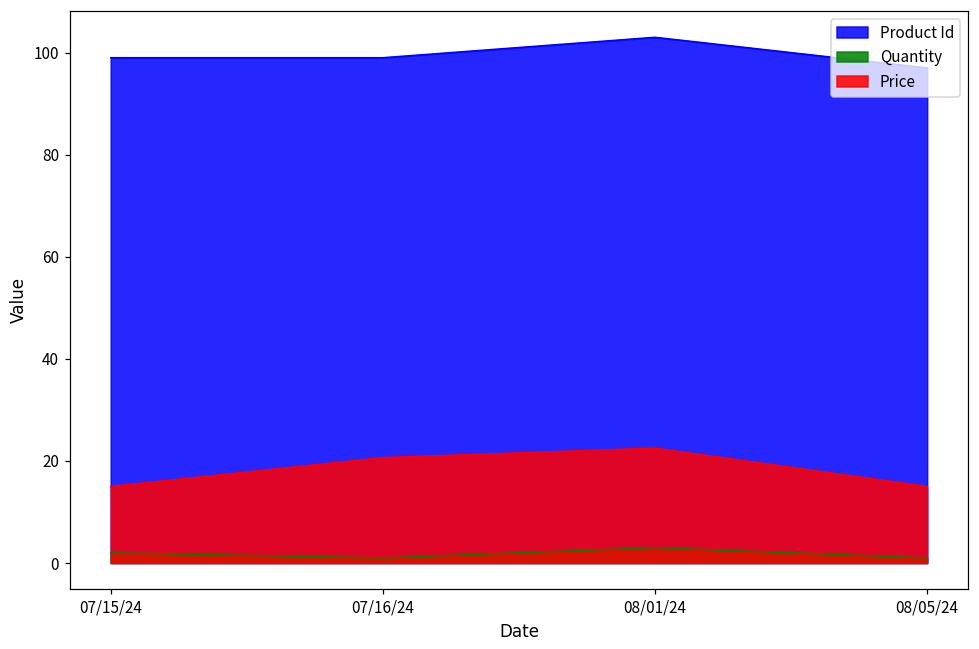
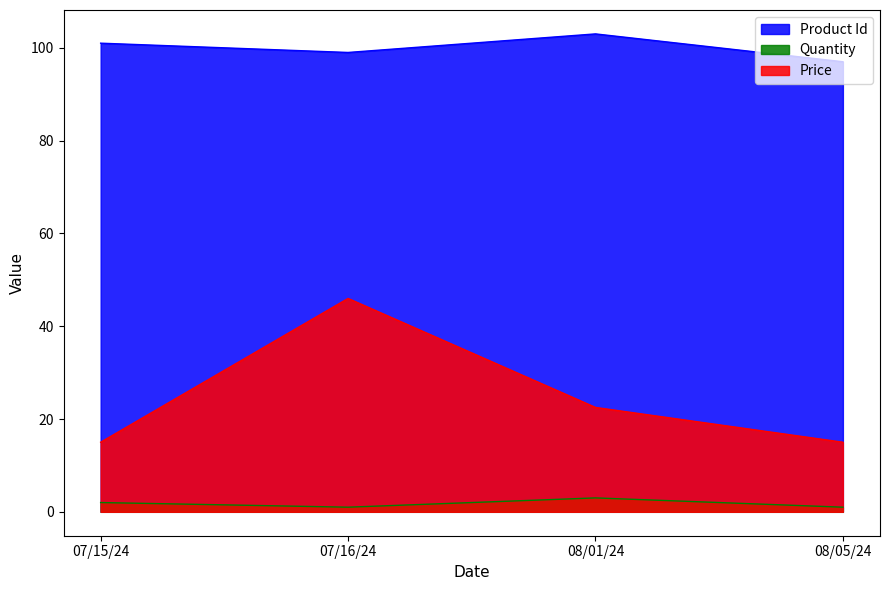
Product Id, 07/15/24: 99 -> 101
Price, 07/16/24: 21 -> 46
